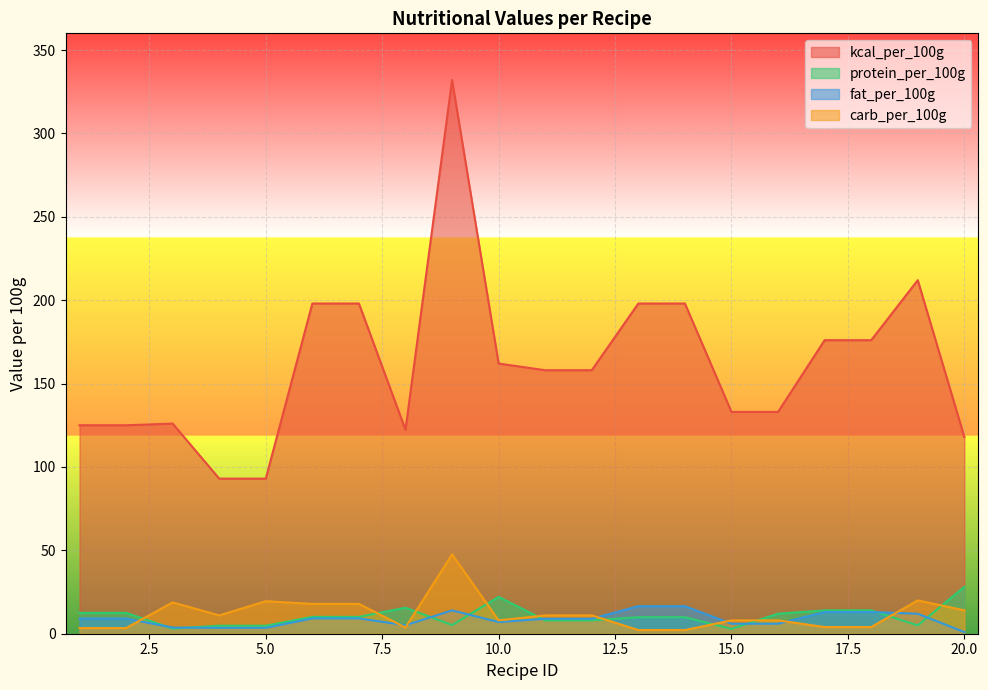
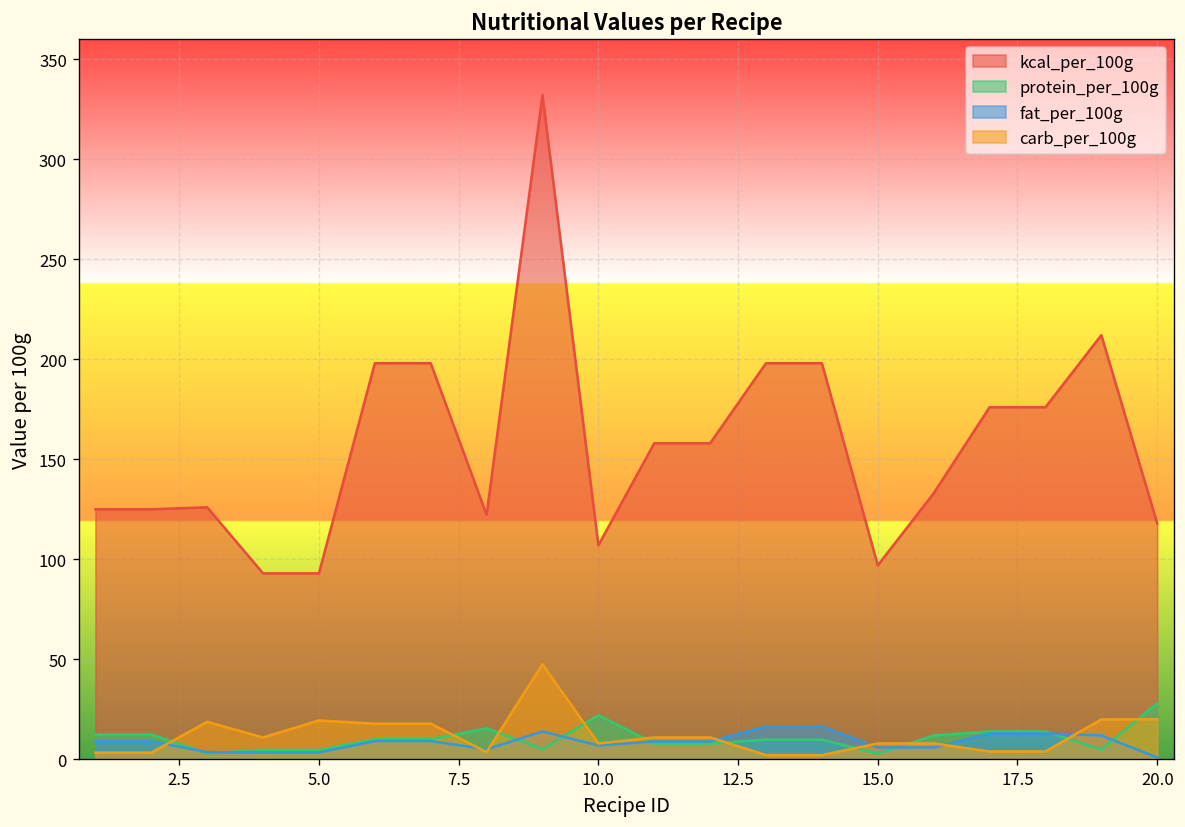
kcal_per_100g, 10.0: 162 -> 107
kcal_per_100g, 15.0: 133 -> 97
carb_per_100g, 20.0: 14 -> 20
